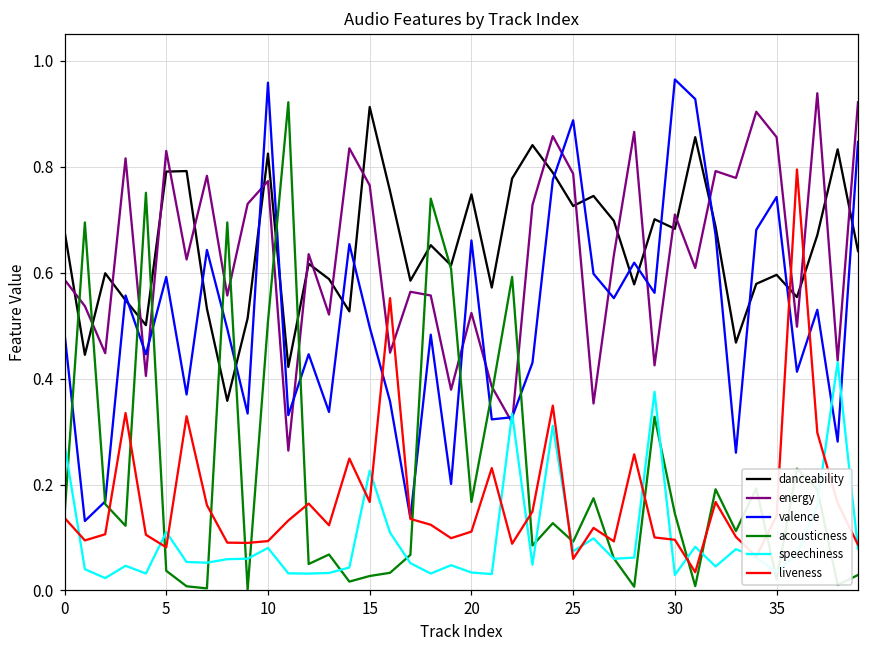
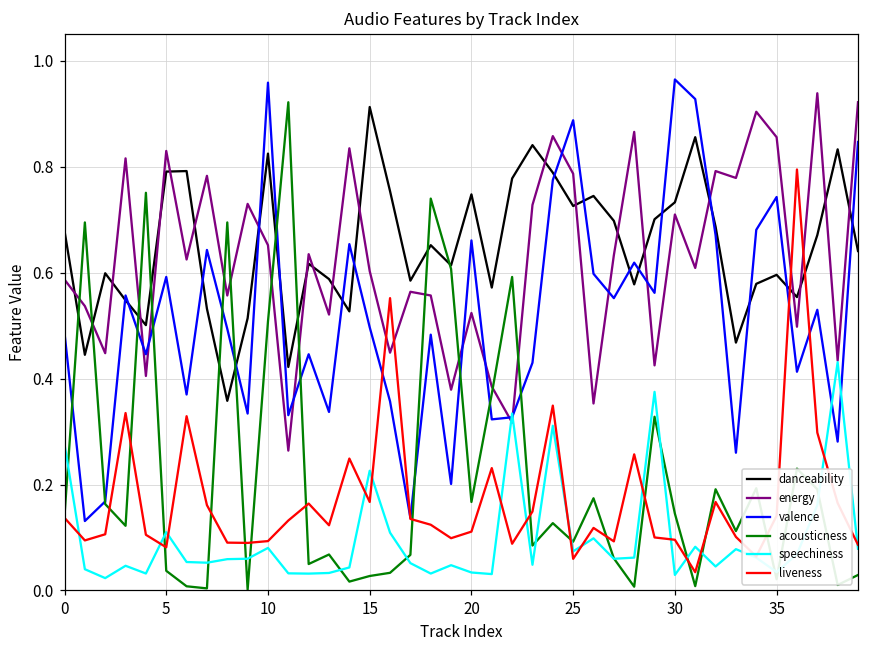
energy, 10: 0.77 -> 0.65
energy, 15: 0.77 -> 0.60
danceability, 30: 0.68 -> 0.73
